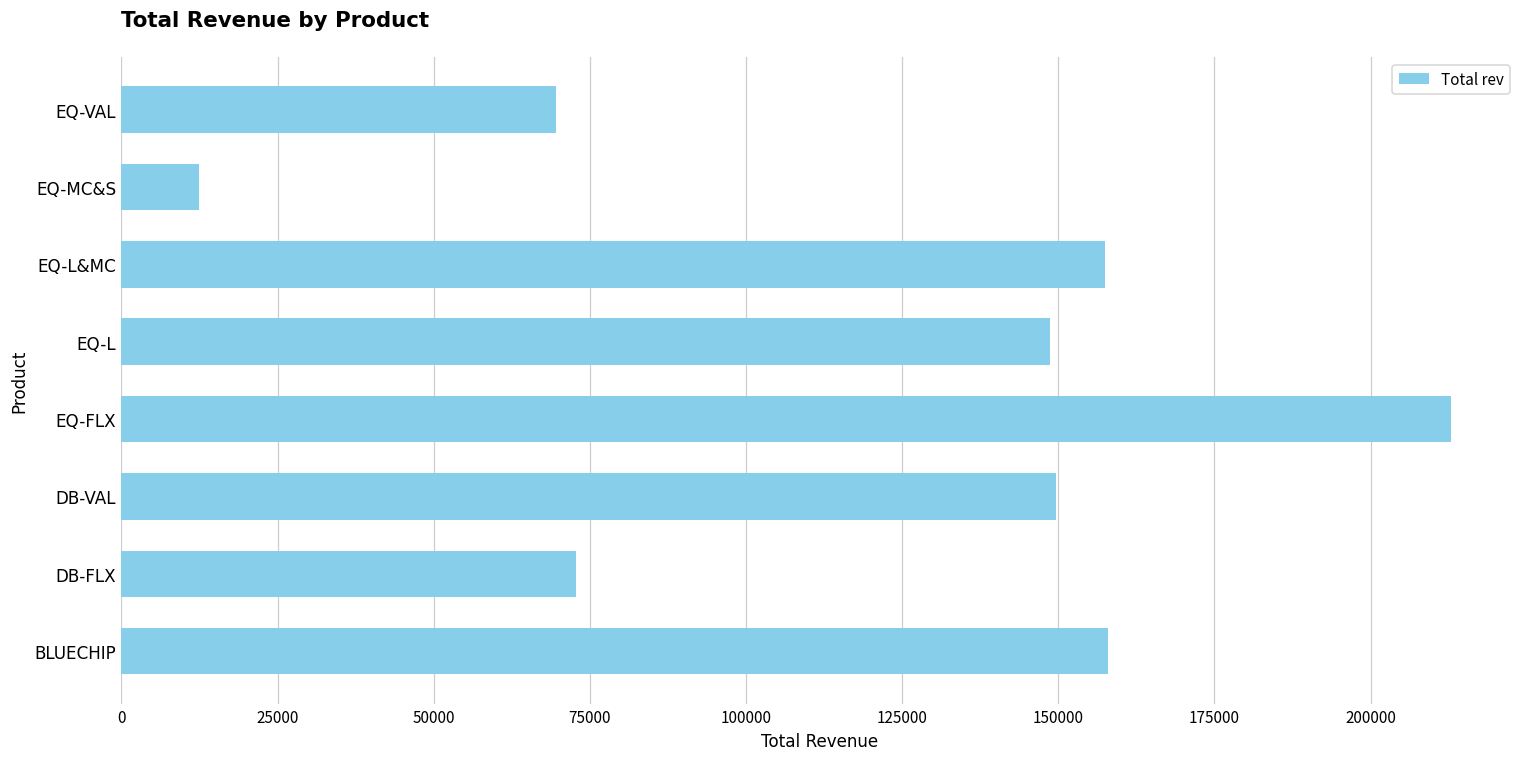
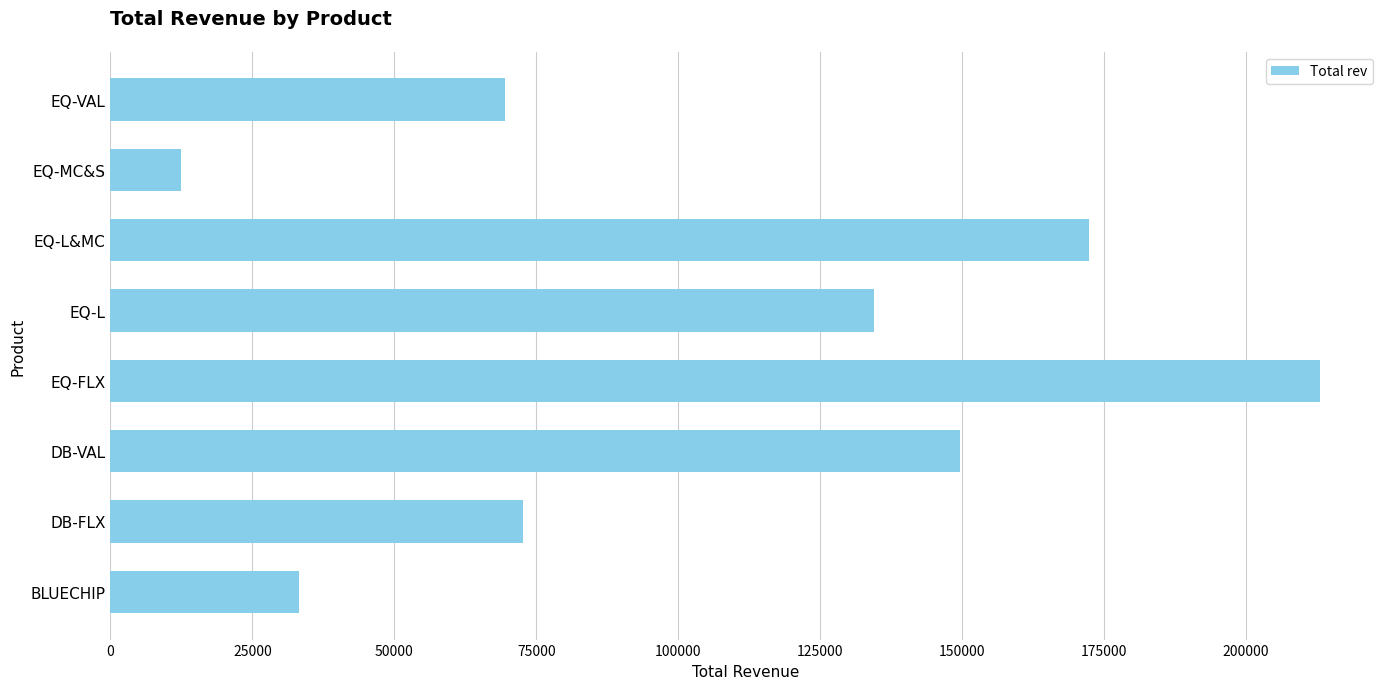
EQ-L&MC: 157000 -> 172000
EQ-L: 149000 -> 134000
BLUECHIP: 158000 -> 33000
